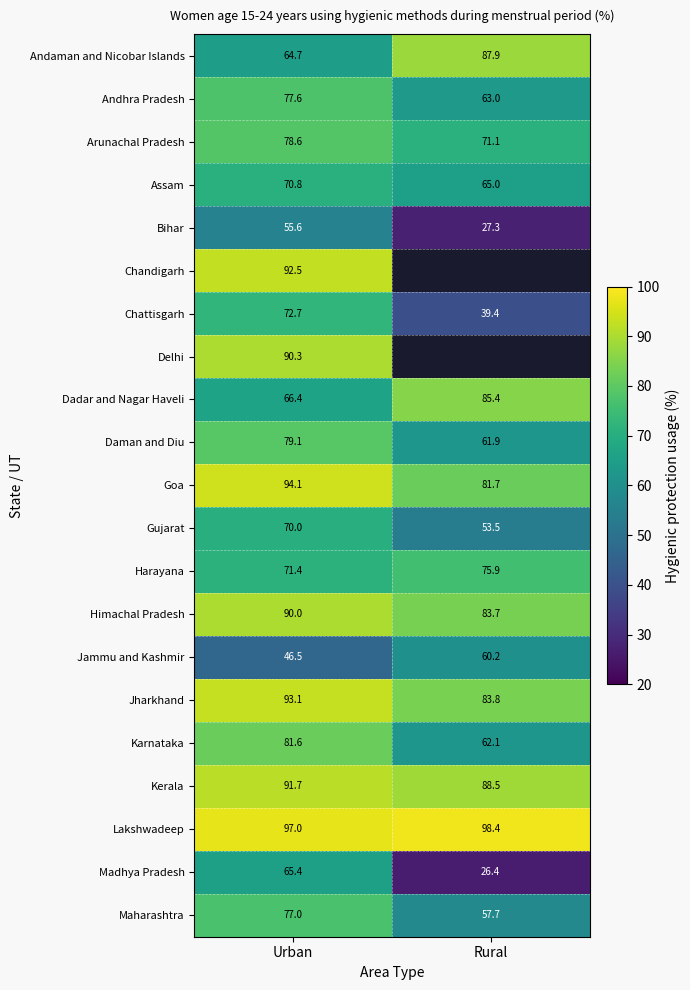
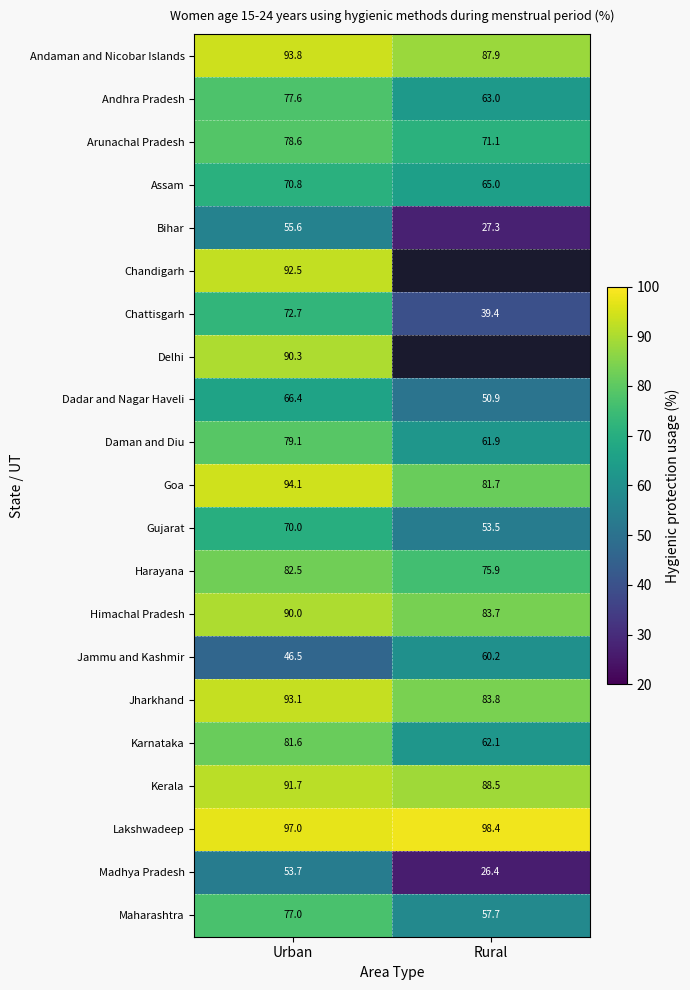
Andaman and Nicobar Islands, Urban: 64.7 -> 93.8
Dadar and Nagar Haveli, Rural: 85.4 -> 50.9
Harayana, Urban: 71.4 -> 82.5
Madhya Pradesh, Urban: 65.4 -> 53.7
